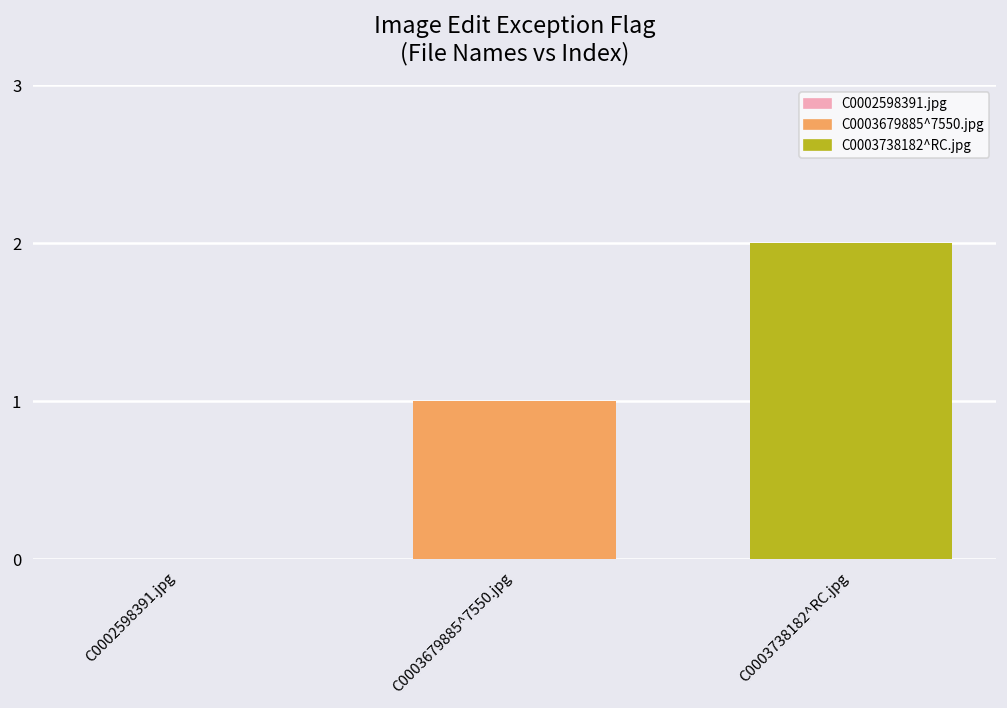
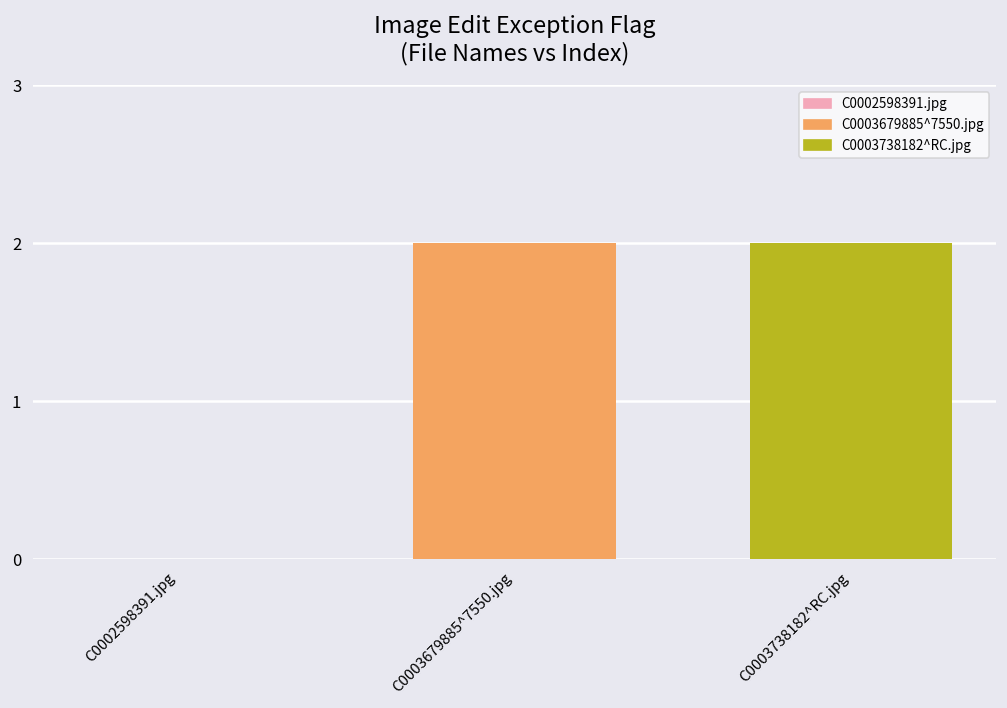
C0003679885^7550.jpg: 1 -> 2
